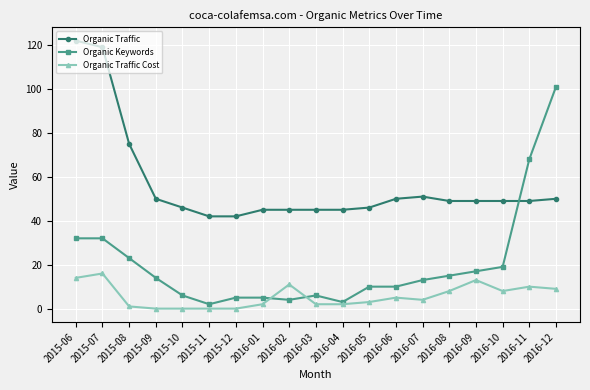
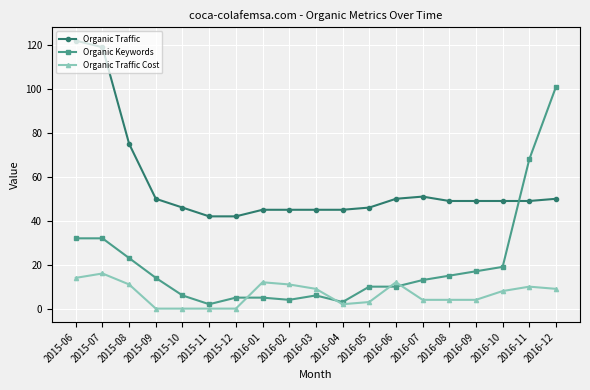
Organic Traffic Cost, 2015-08: 1 -> 11
Organic Traffic Cost, 2016-01: 2 -> 12
Organic Traffic Cost, 2016-03: 2 -> 9
Organic Traffic Cost, 2016-06: 5 -> 12
Organic Traffic Cost, 2016-08: 8 -> 4
Organic Traffic Cost, 2016-09: 13 -> 4
